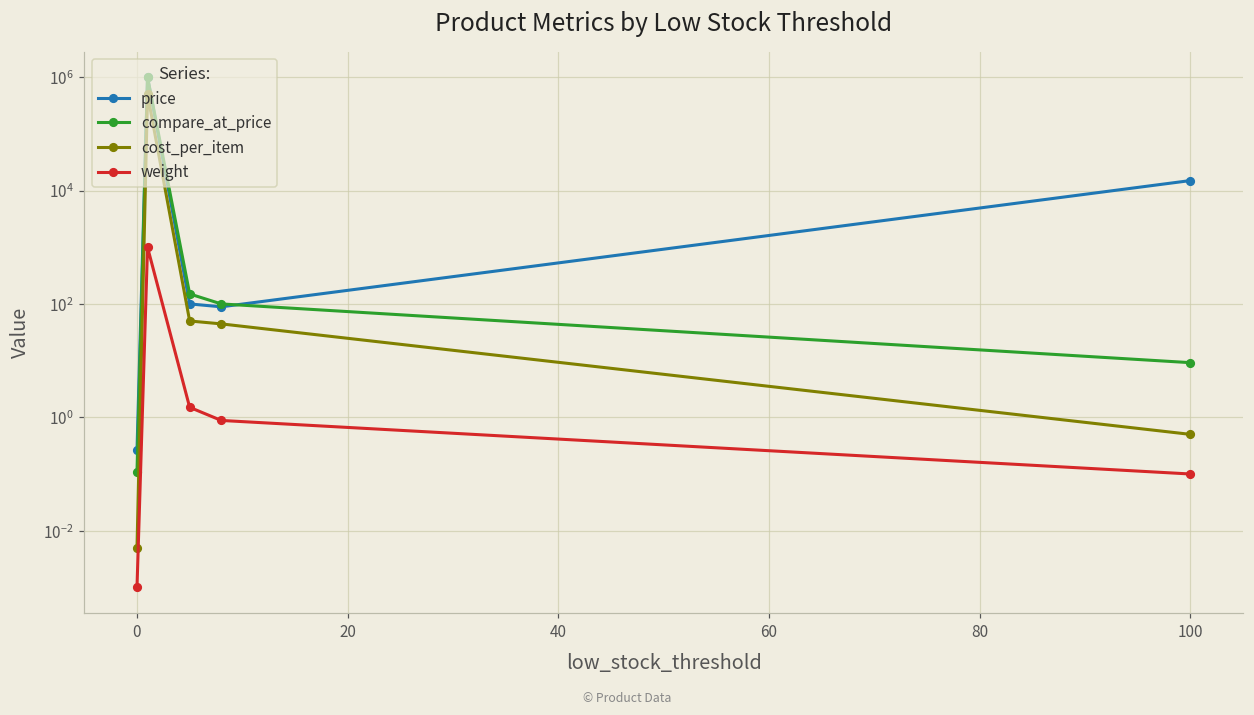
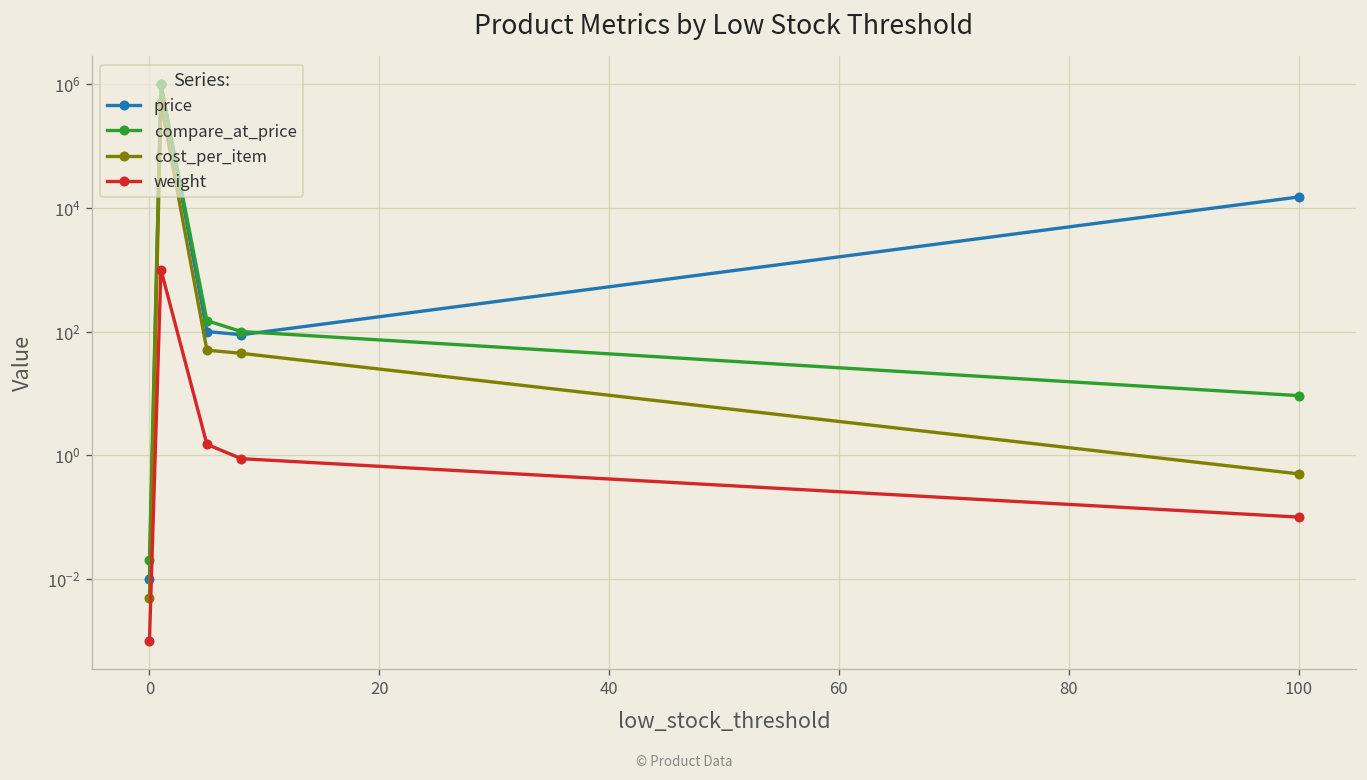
price, 0: 0.3 -> 0.01
compare_at_price, 0: 0.11 -> 0.02
